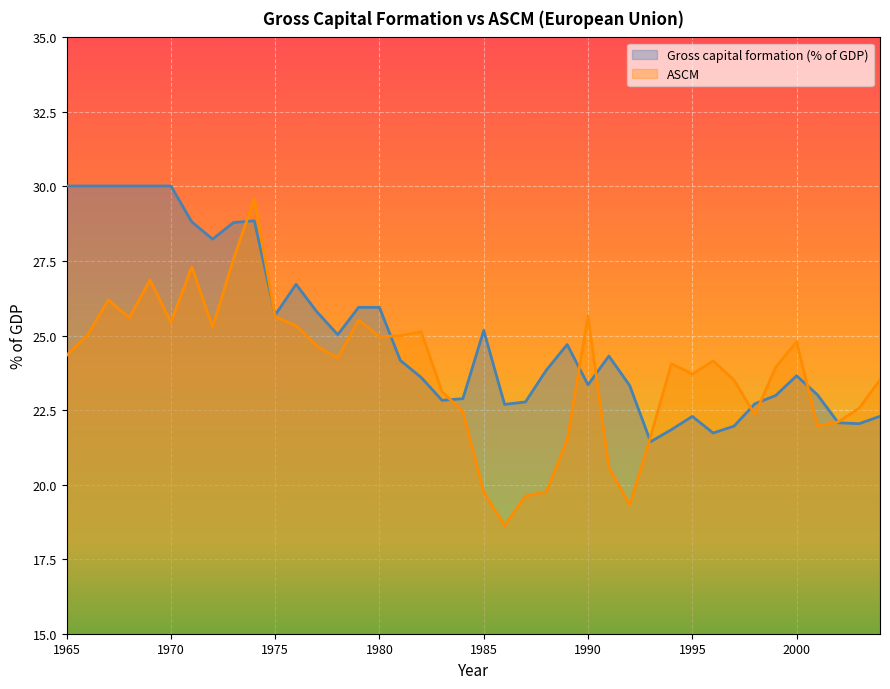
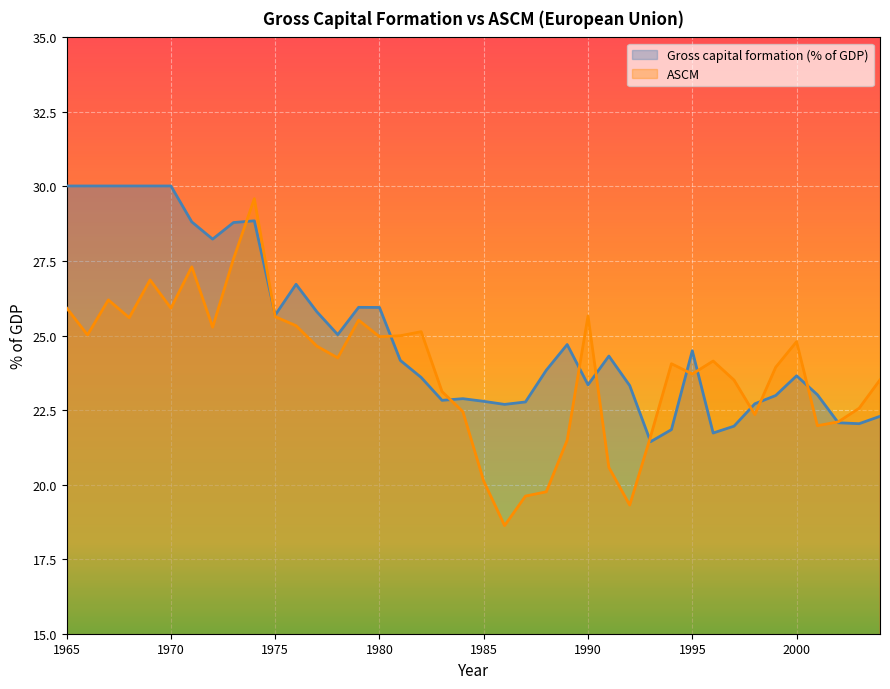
ASCM, 1965: 24.3 -> 25.9
ASCM, 1970: 25.4 -> 25.9
Gross capital formation (% of GDP), 1985: 25.2 -> 22.8
ASCM, 1985: 19.8 -> 20.1
Gross capital formation (% of GDP), 1995: 22.3 -> 24.5
